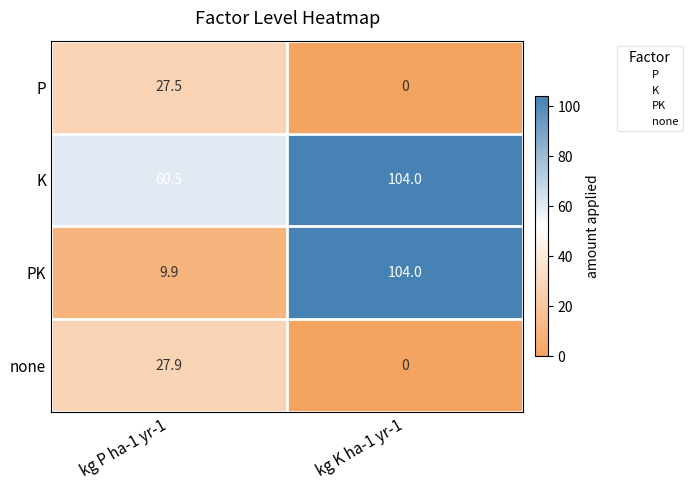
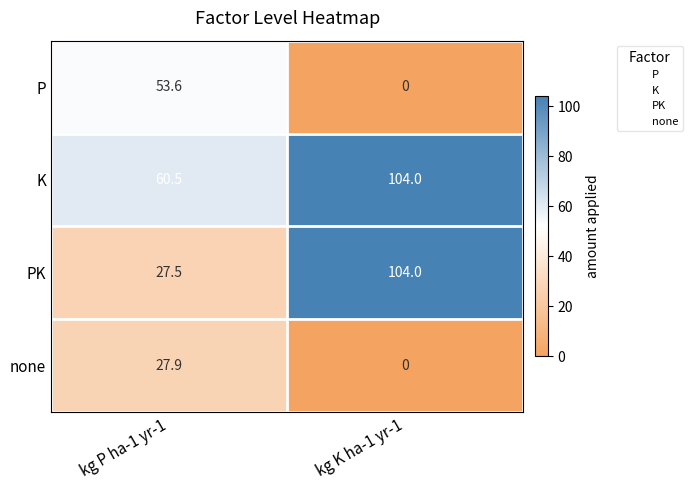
P, kg P ha-1 yr-1: 27.5 -> 53.6
PK, kg P ha-1 yr-1: 9.9 -> 27.5
